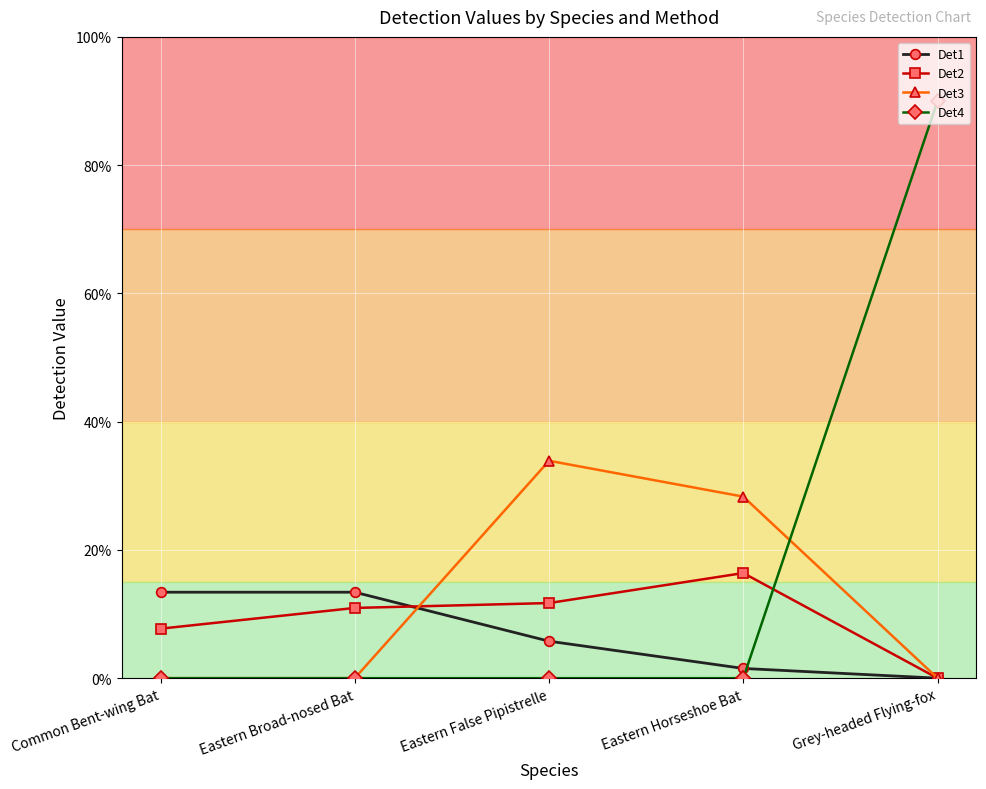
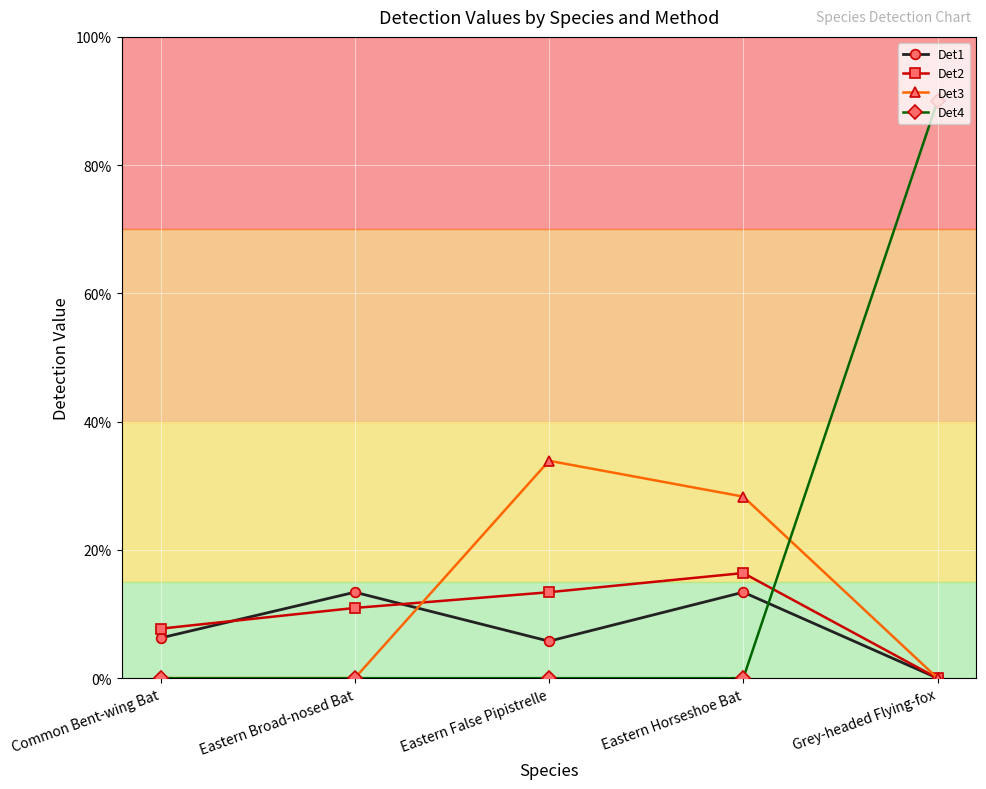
Det1, Common Bent-wing Bat: 13% -> 6%
Det2, Eastern False Pipistrelle: 12% -> 13%
Det1, Eastern Horseshoe Bat: 2% -> 13%
